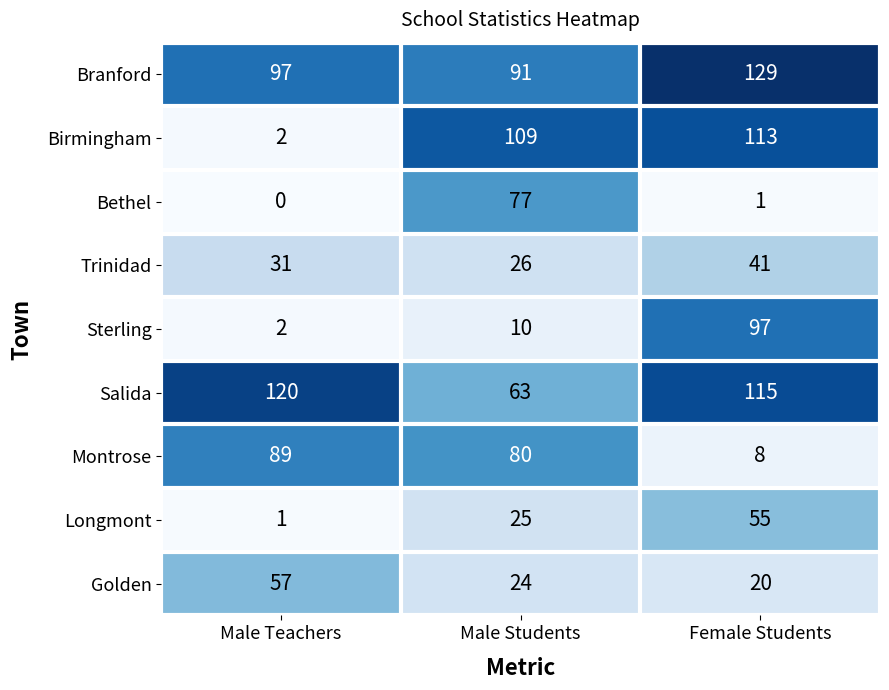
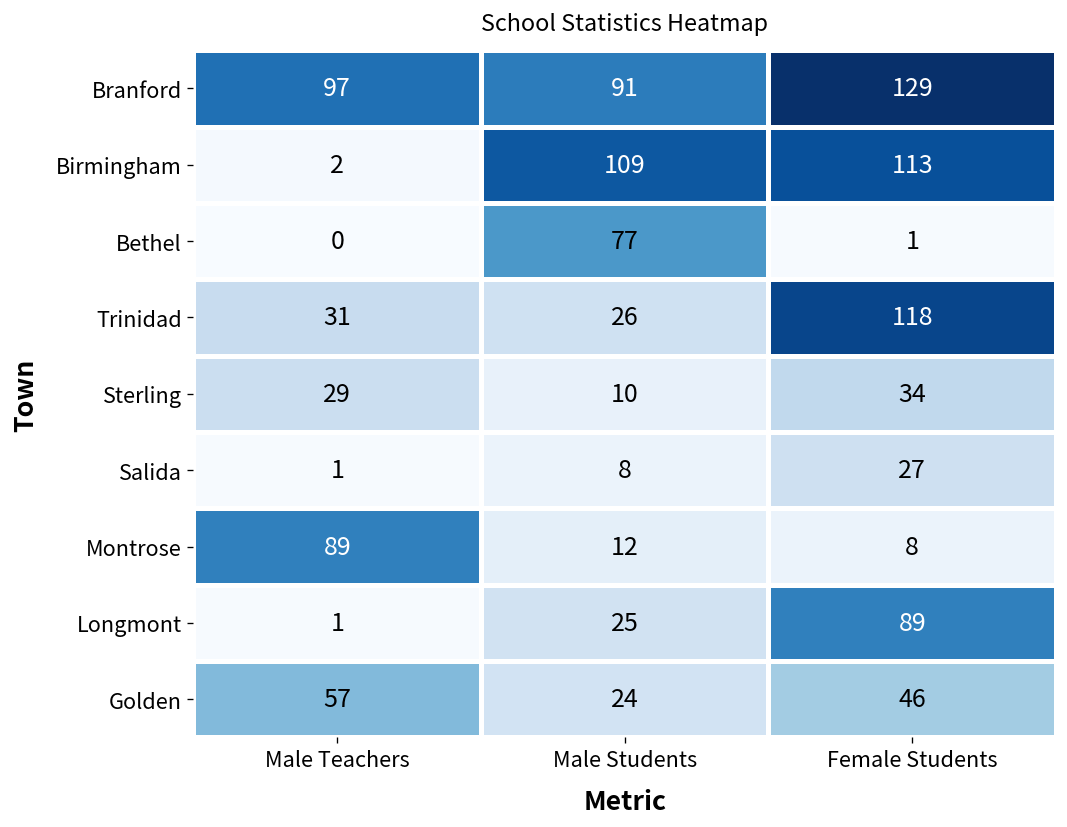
Trinidad, Female Students: 41 -> 118
Sterling, Male Teachers: 2 -> 29
Sterling, Female Students: 97 -> 34
Salida, Male Teachers: 120 -> 1
Salida, Male Students: 63 -> 8
Salida, Female Students: 115 -> 27
Montrose, Male Students: 80 -> 12
Longmont, Female Students: 55 -> 89
Golden, Female Students: 20 -> 46
